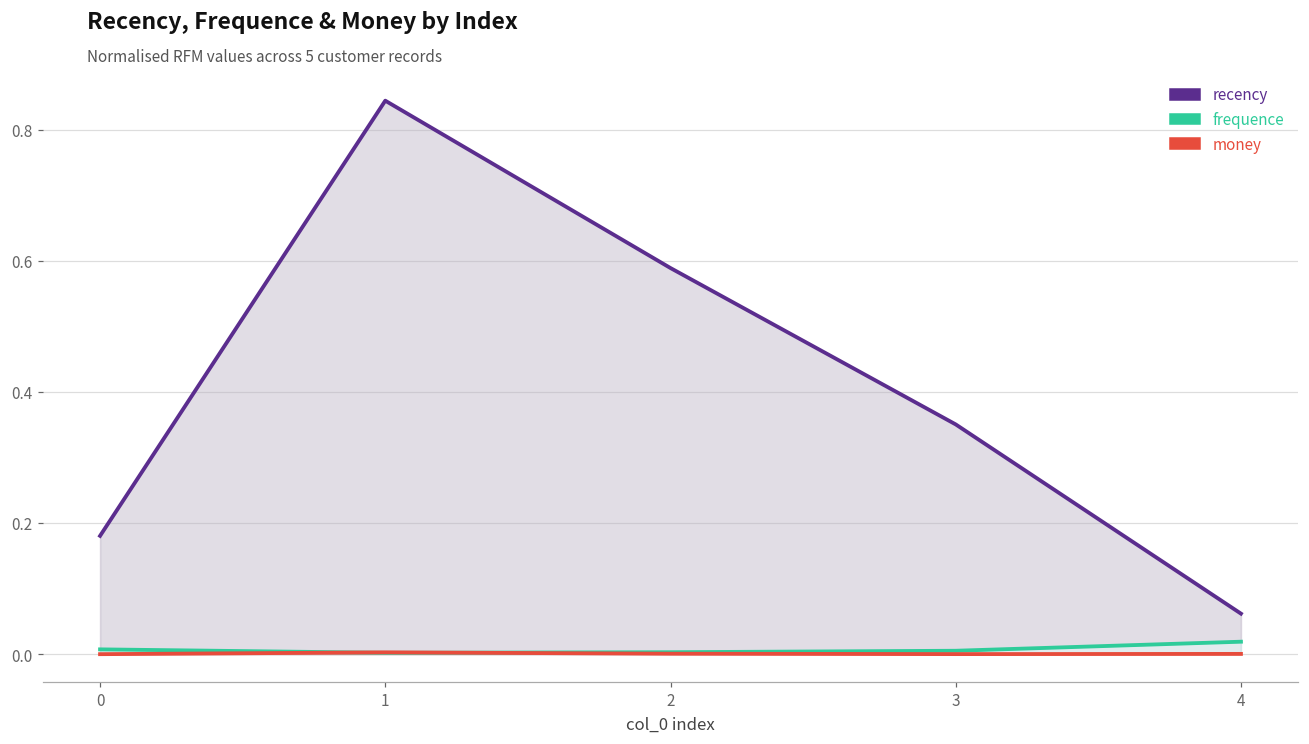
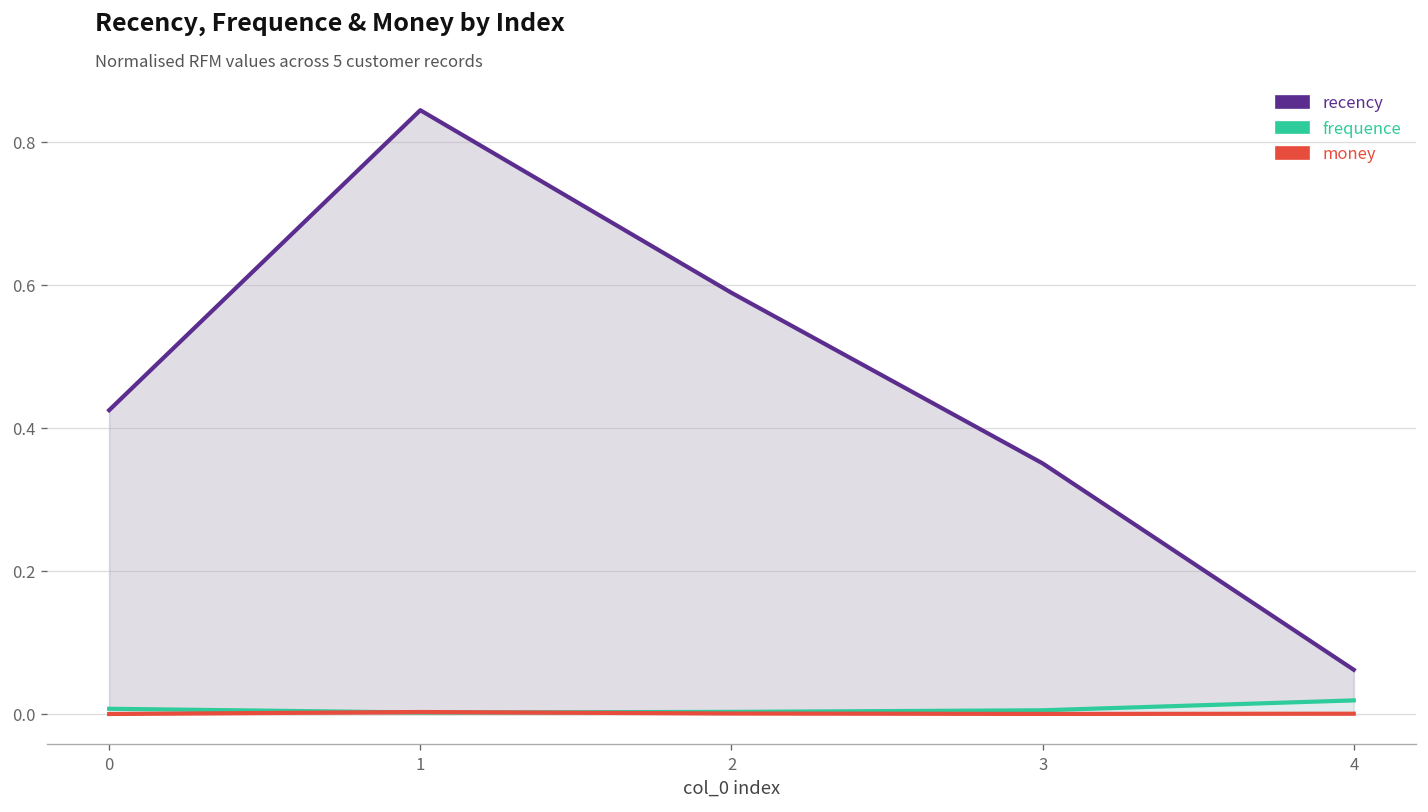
recency, 0: 0.18 -> 0.42
